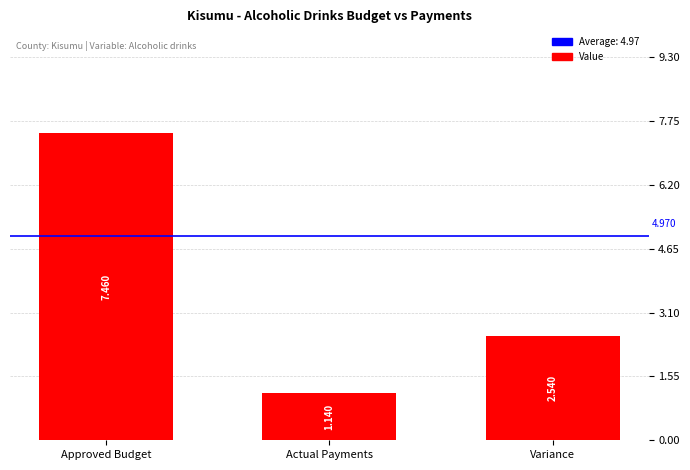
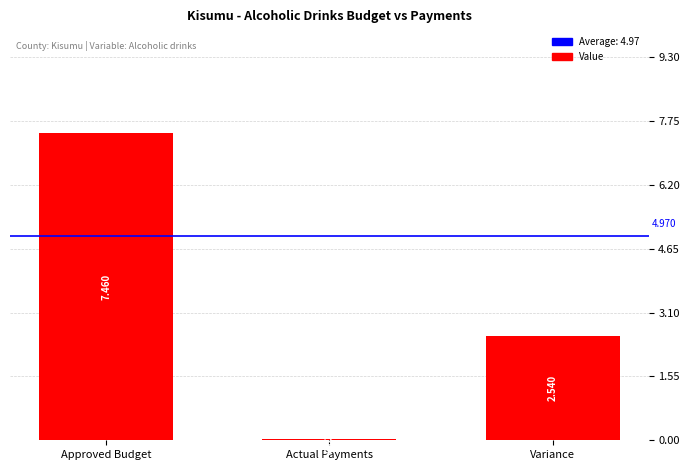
Actual Payments: 1.1 -> 0.0
